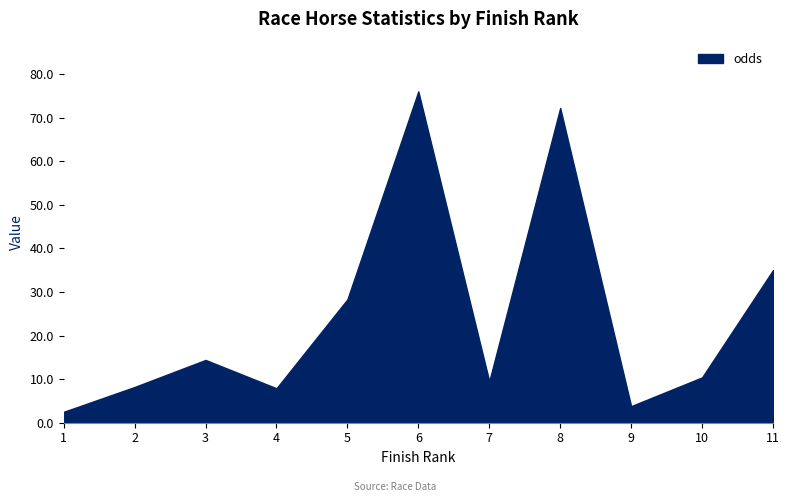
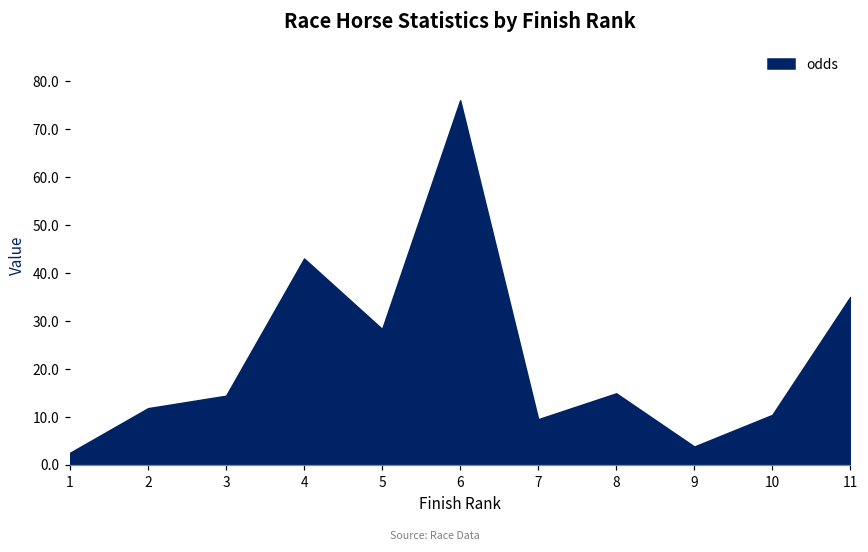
2: 8 -> 12
4: 8 -> 43
8: 72 -> 15
